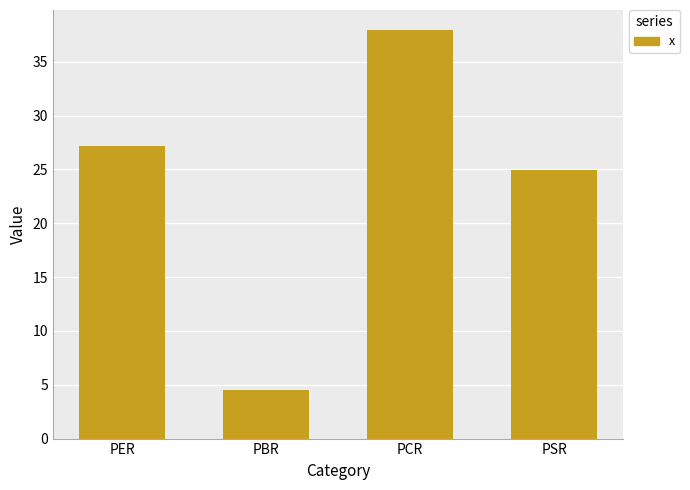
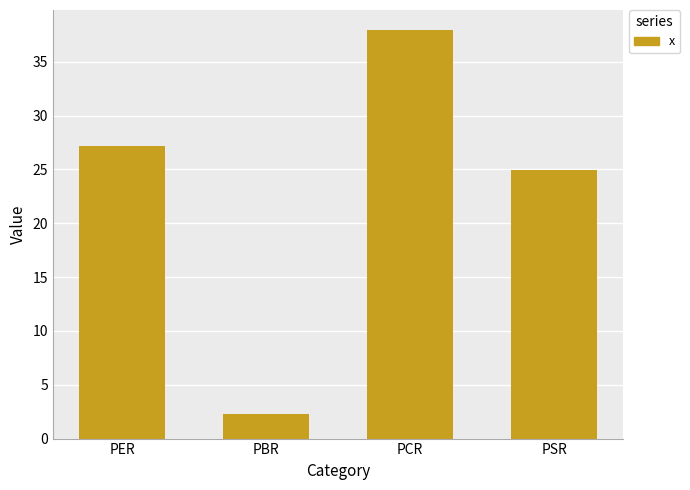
PBR: 4.5 -> 2.3
